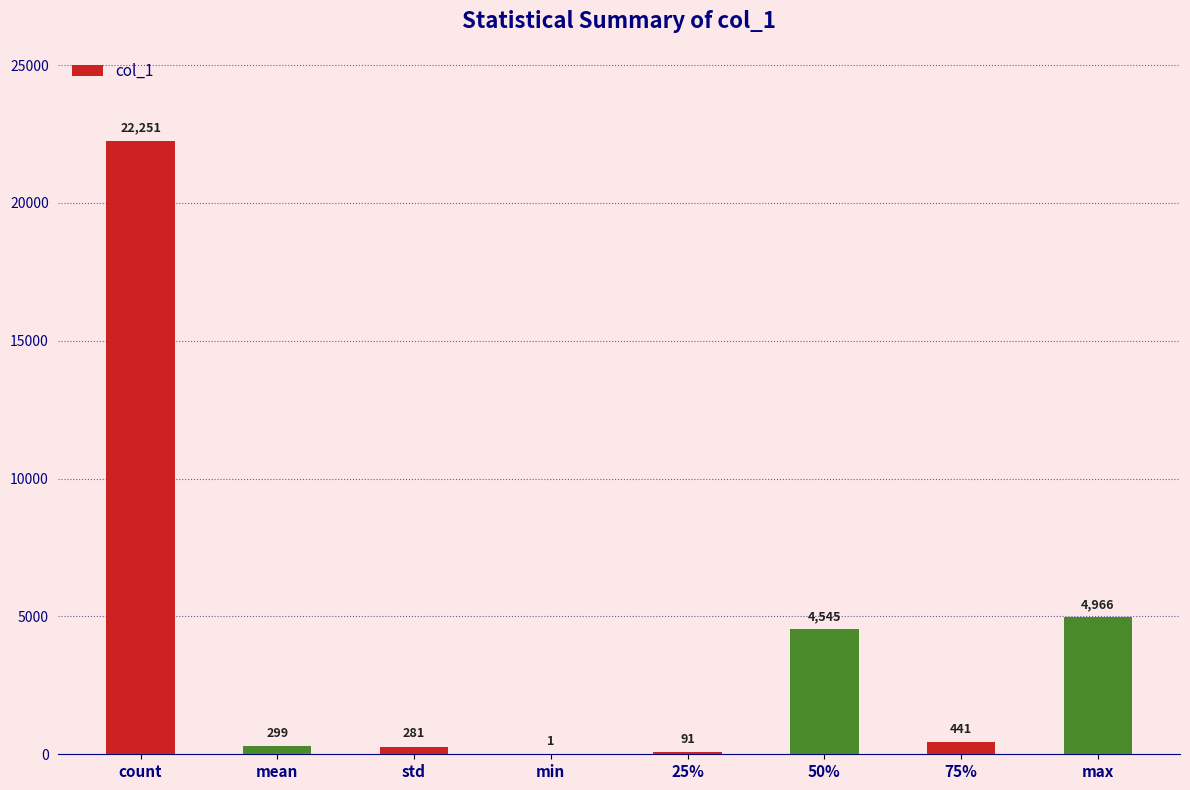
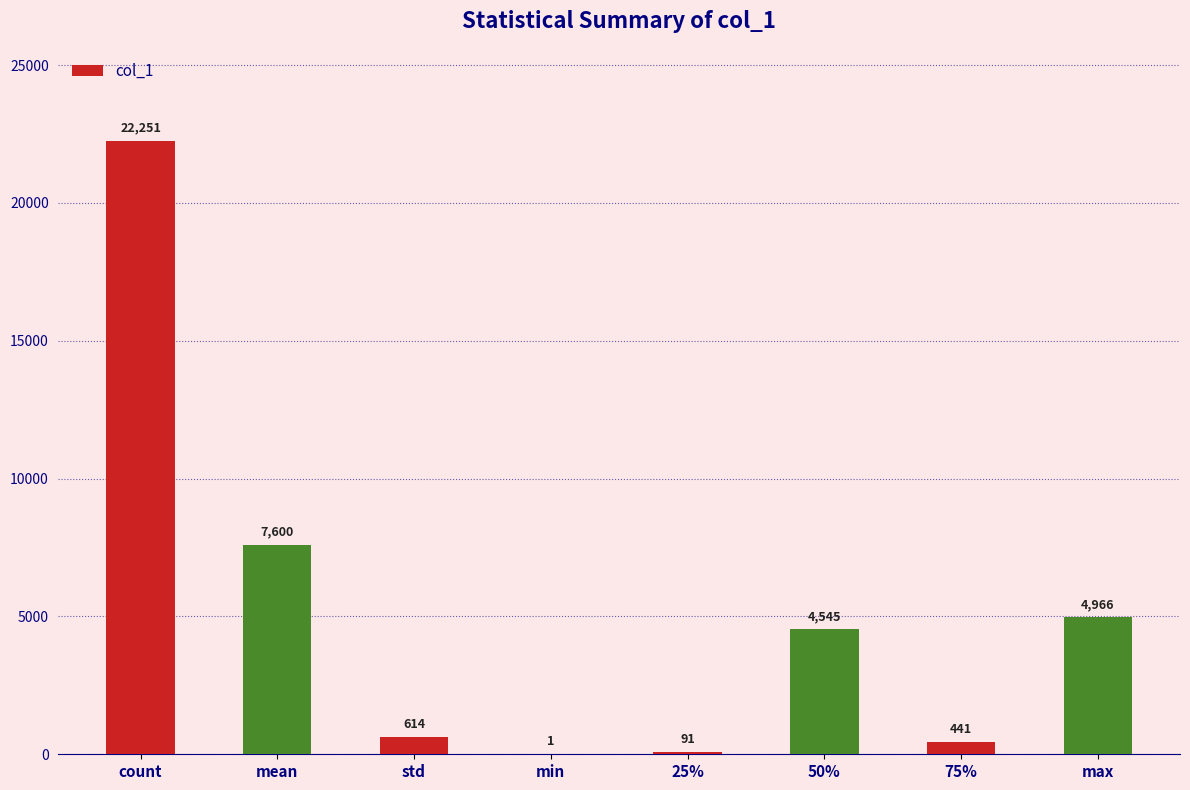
mean: 299 -> 7,600
std: 281 -> 614
